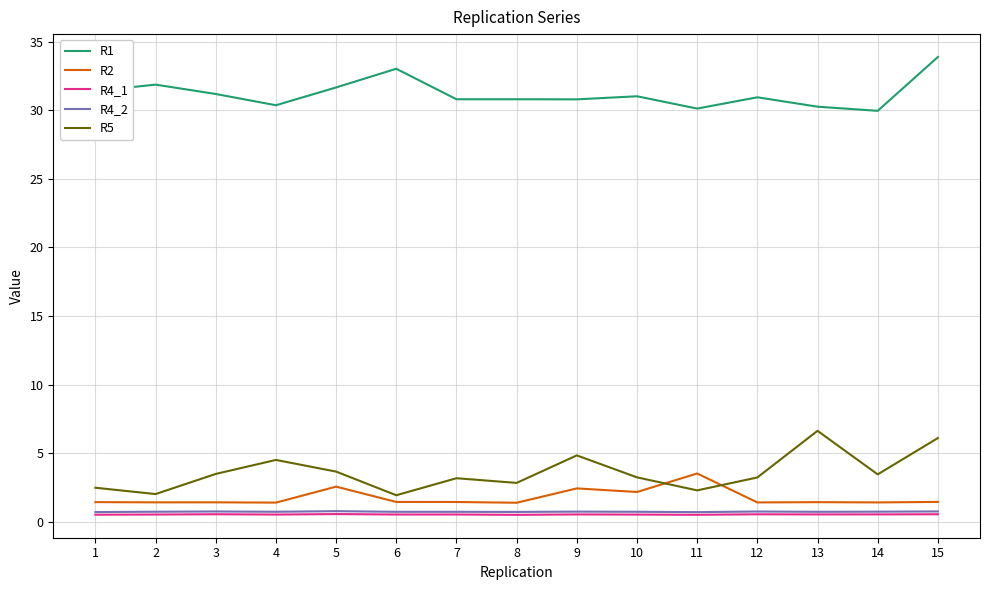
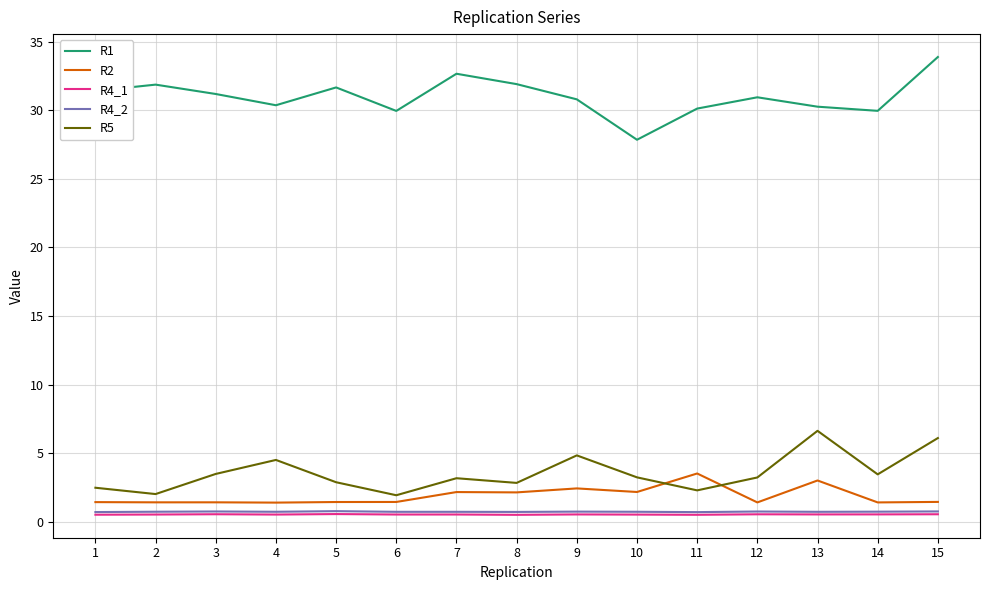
R2, 5: 2.6 -> 1.4
R5, 5: 3.7 -> 2.9
R1, 6: 33.0 -> 30.0
R1, 7: 30.8 -> 32.7
R2, 7: 1.4 -> 2.2
R1, 8: 30.8 -> 31.9
R2, 8: 1.4 -> 2.1
R1, 10: 31.0 -> 27.9
R2, 13: 1.4 -> 3.0
